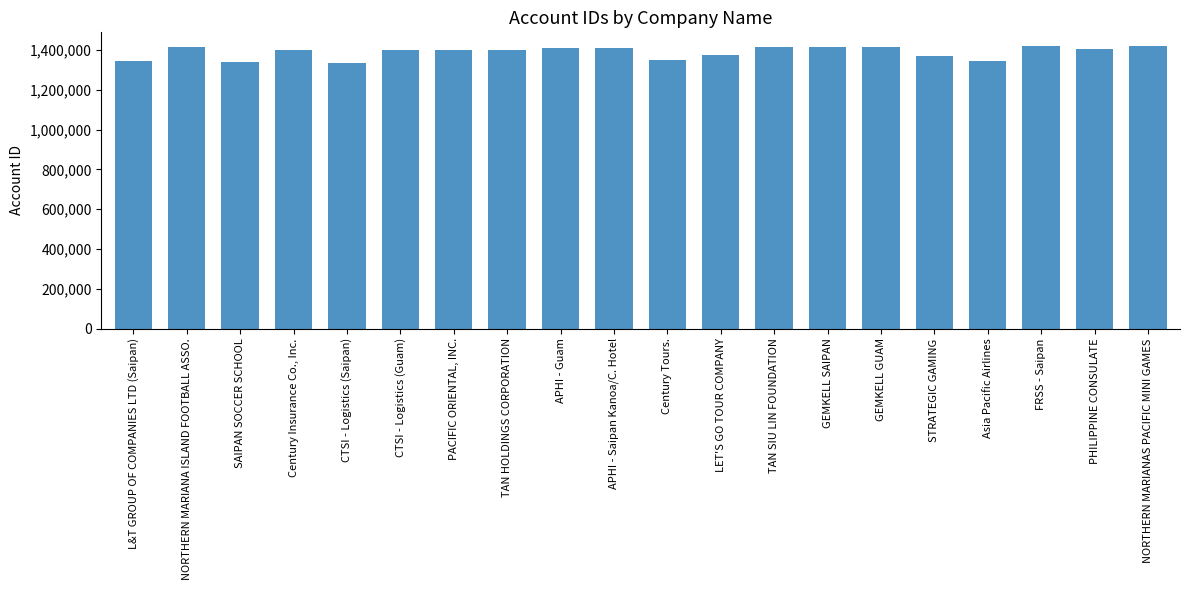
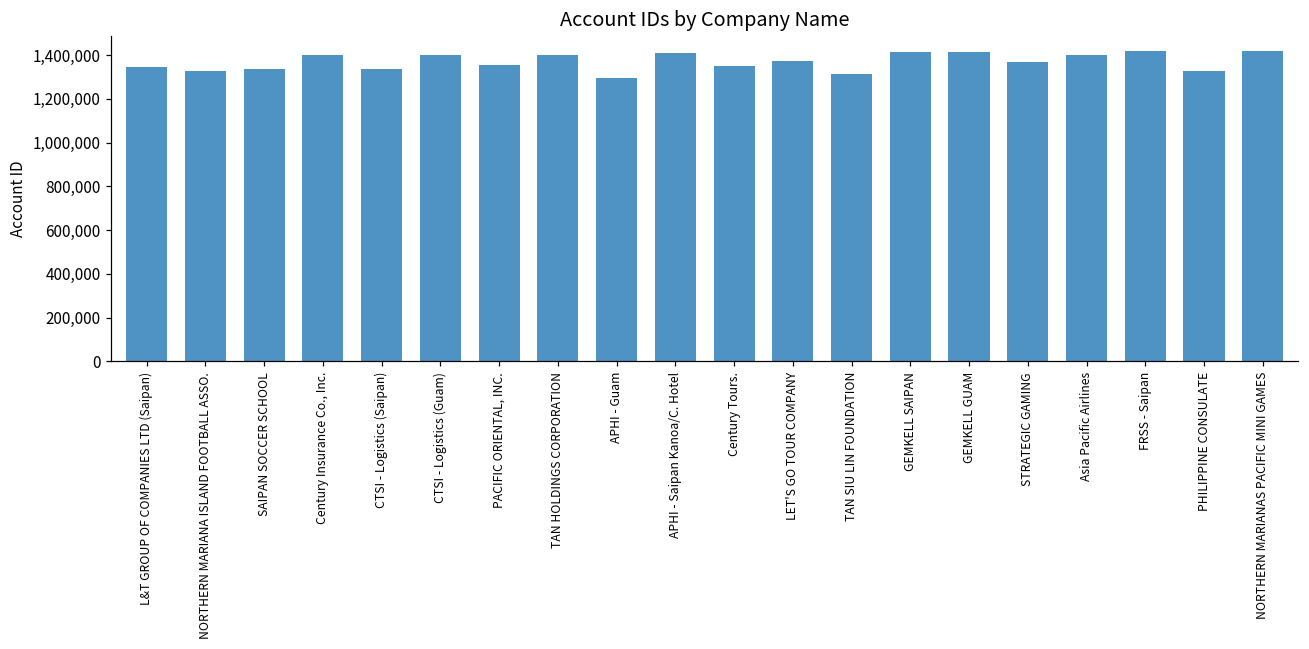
NORTHERN MARIANA ISLAND FOOTBALL ASSO.: 1,410,000 -> 1,330,000
PACIFIC ORIENTAL, INC.: 1,400,000 -> 1,350,000
APHI - Guam: 1,410,000 -> 1,300,000
TAN SIU LIN FOUNDATION: 1,410,000 -> 1,310,000
Asia Pacific Airlines: 1,340,000 -> 1,400,000
PHILIPPINE CONSULATE: 1,400,000 -> 1,330,000
